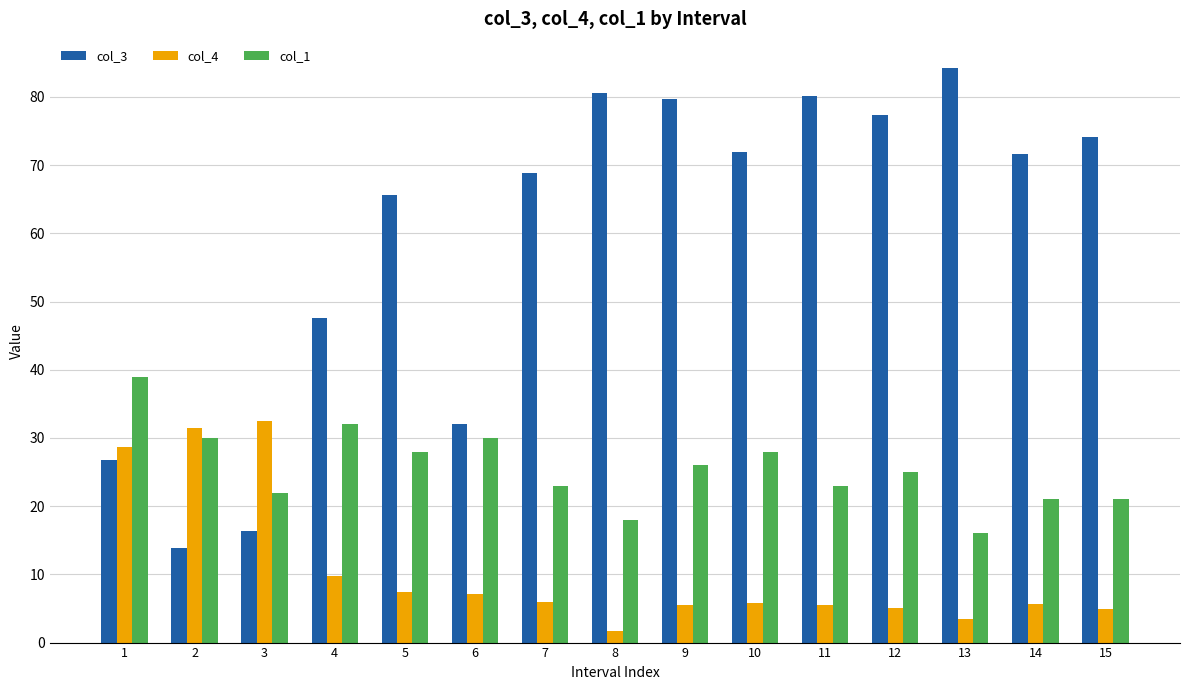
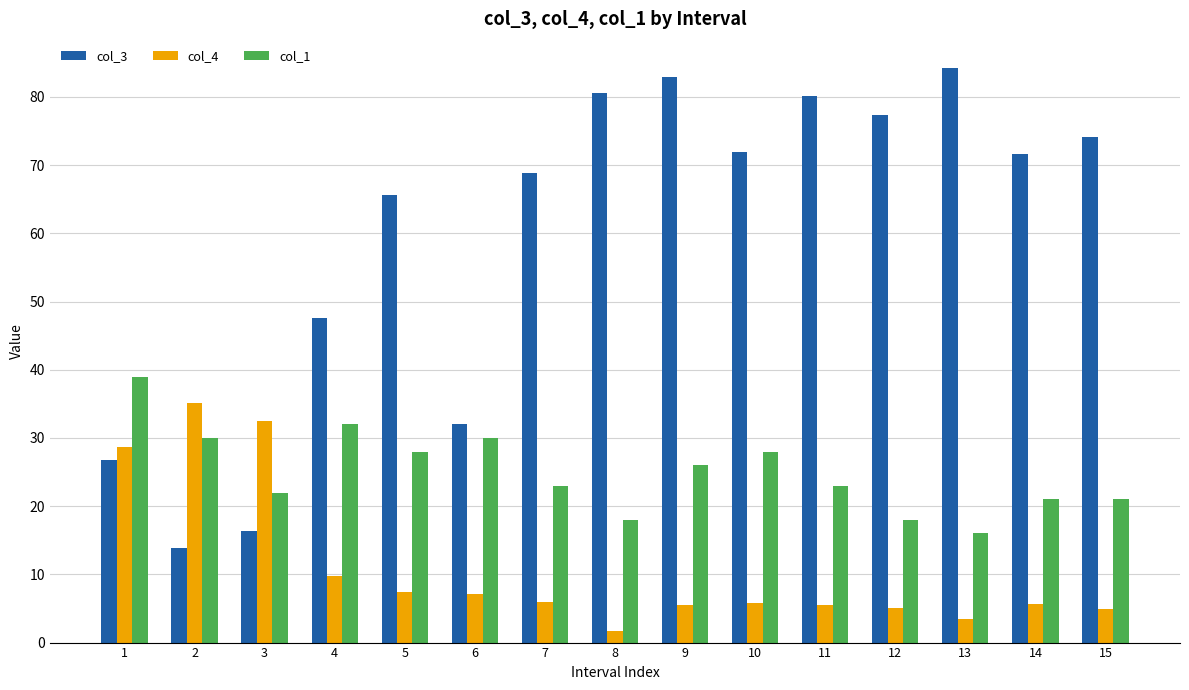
col_4, 2: 31 -> 35
col_3, 9: 80 -> 83
col_1, 12: 25 -> 18
